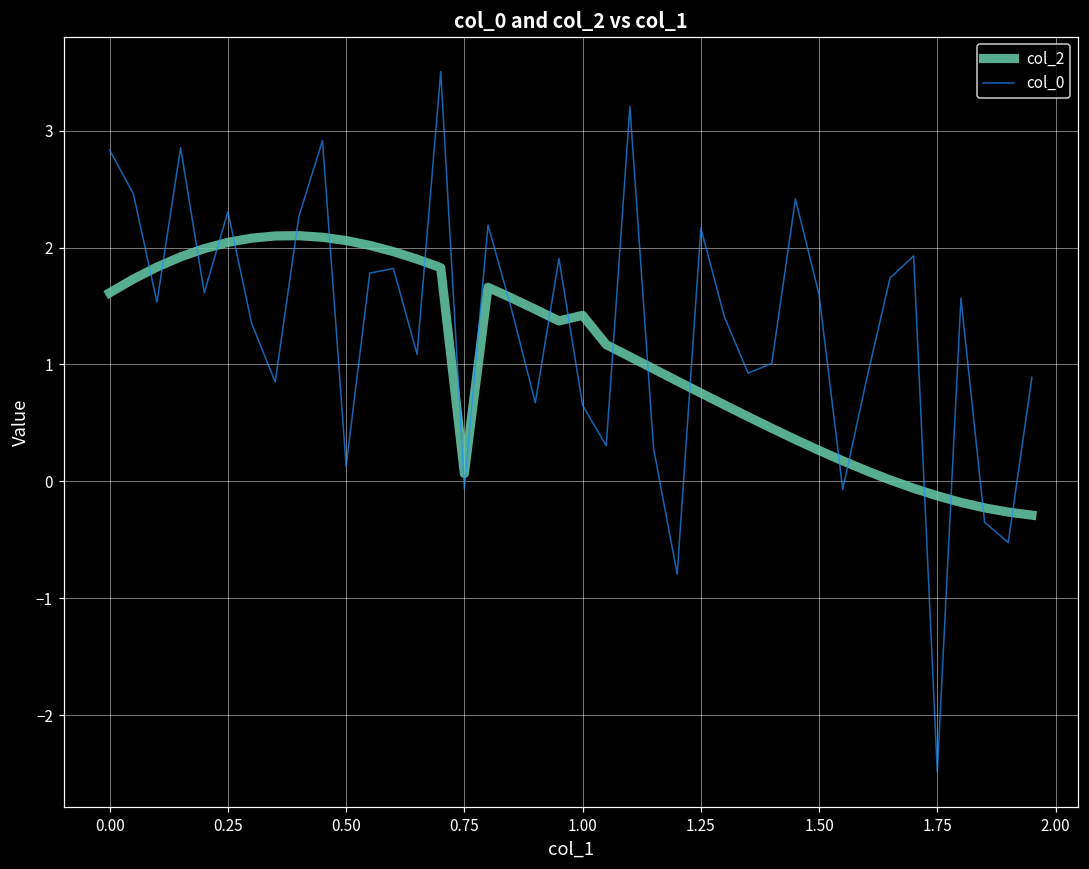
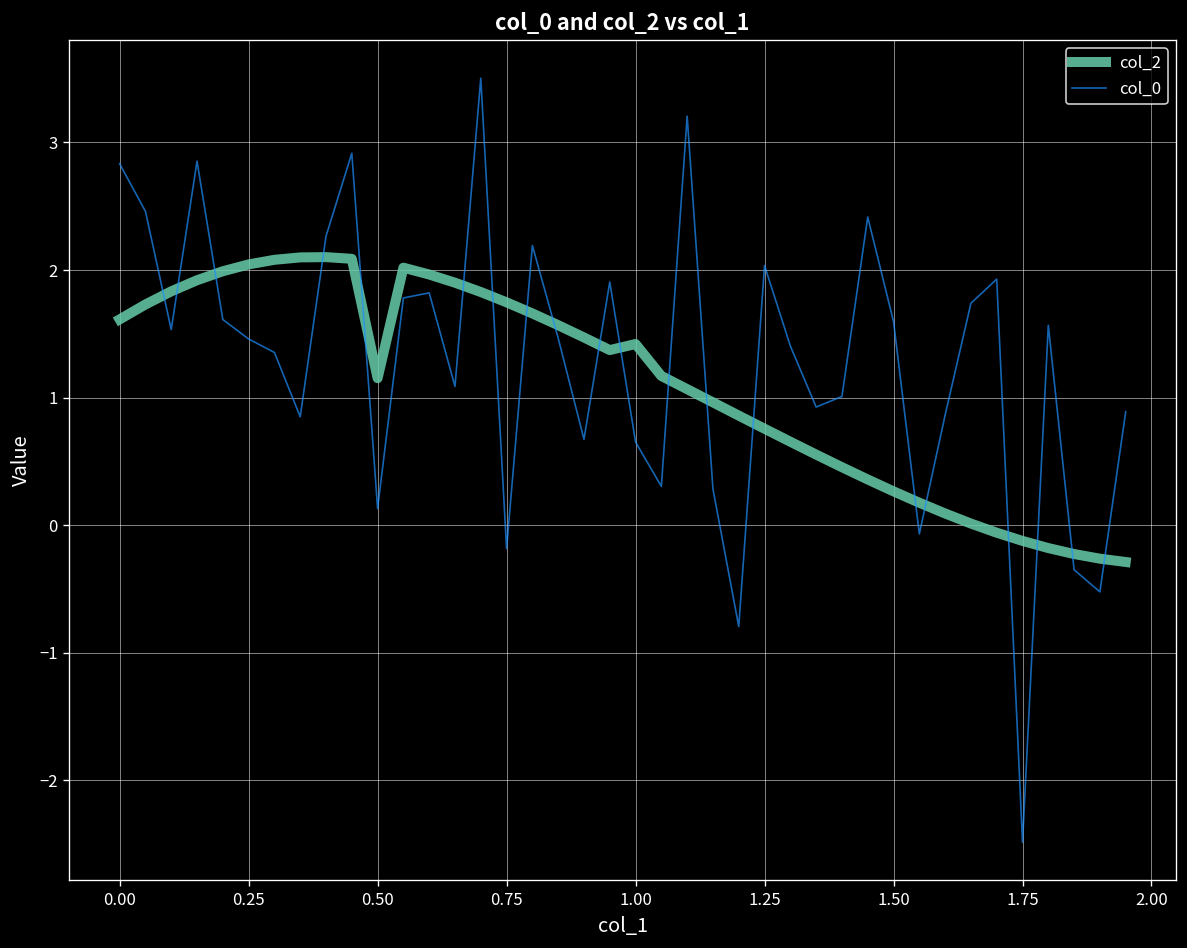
col_0, 0.25: 2.31 -> 1.46
col_2, 0.50: 2.06 -> 1.15
col_2, 0.75: 0.07 -> 1.75
col_0, 0.75: -0.06 -> -0.18
col_0, 1.25: 2.17 -> 2.03
